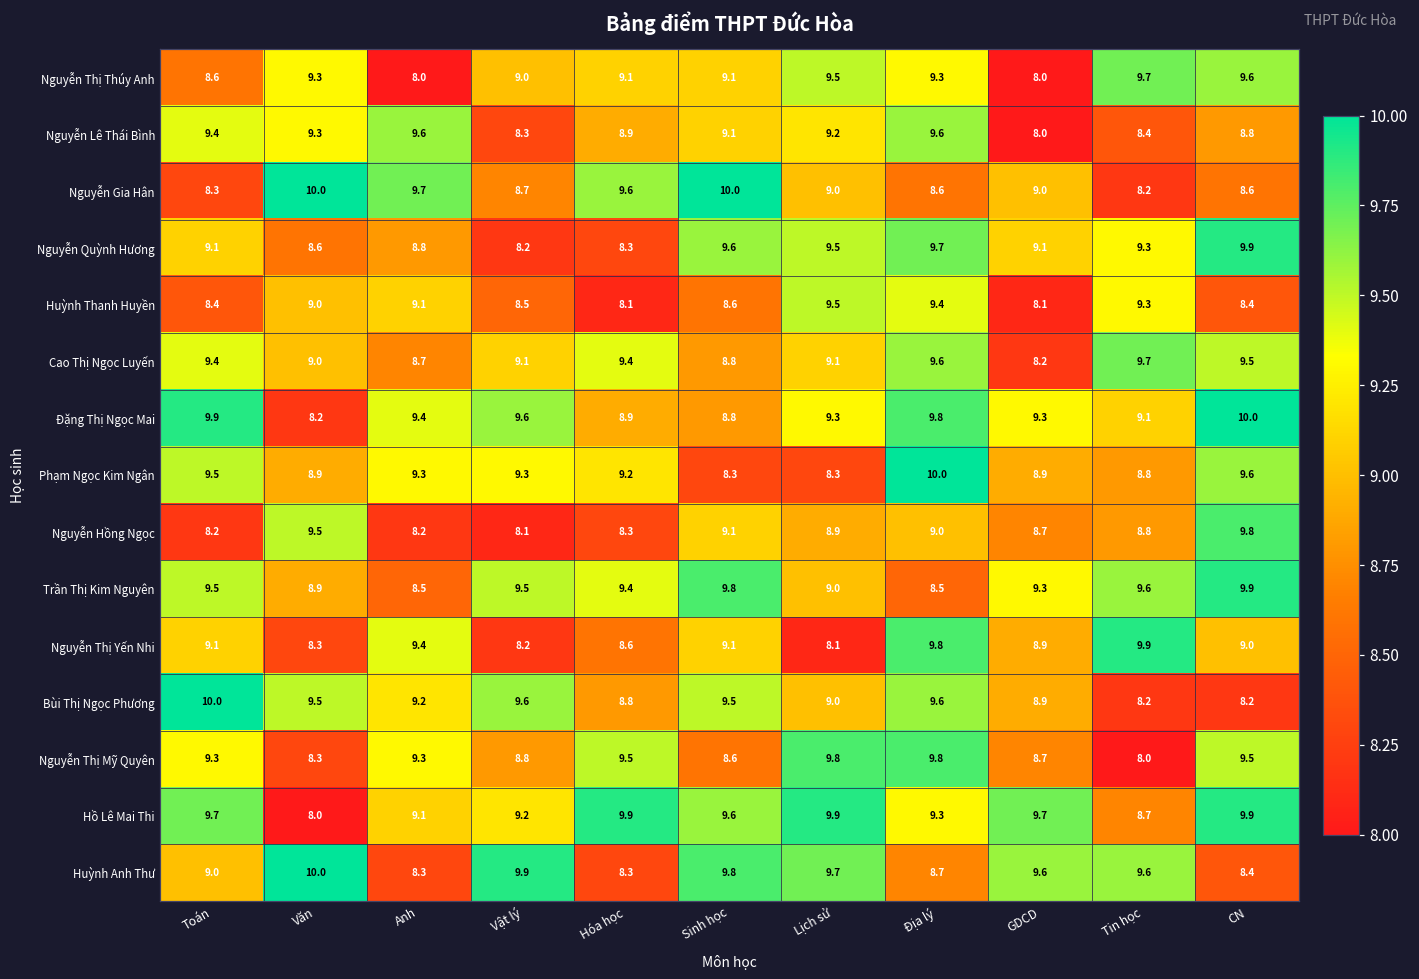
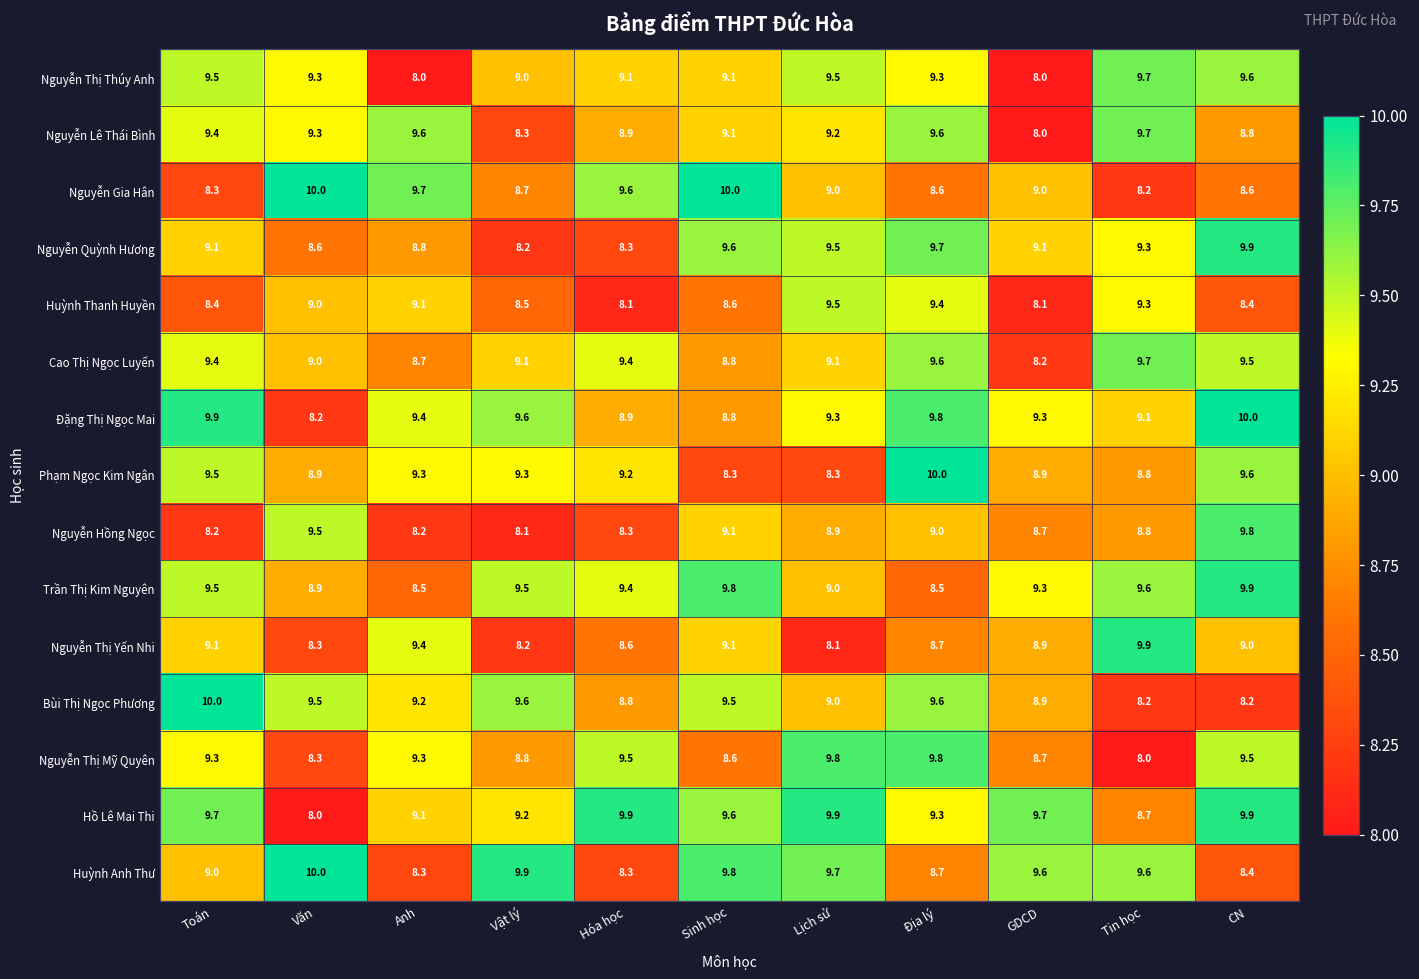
Nguyễn Thị Thúy Anh, Toán: 8.6 -> 9.5
Nguyễn Lê Thái Bình, Tin học: 8.4 -> 9.7
Nguyễn Thị Yến Nhi, Địa lý: 9.8 -> 8.7
